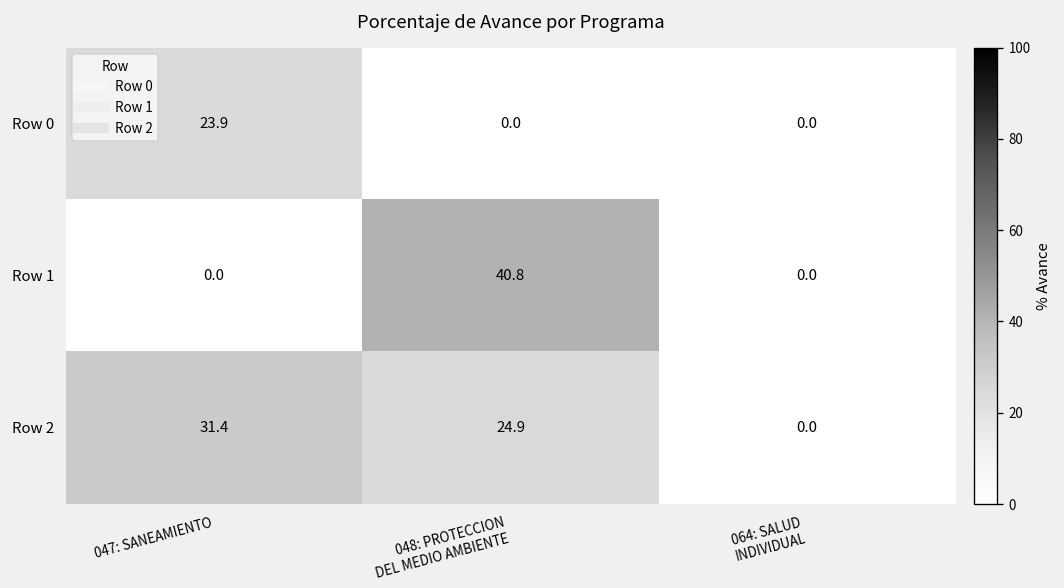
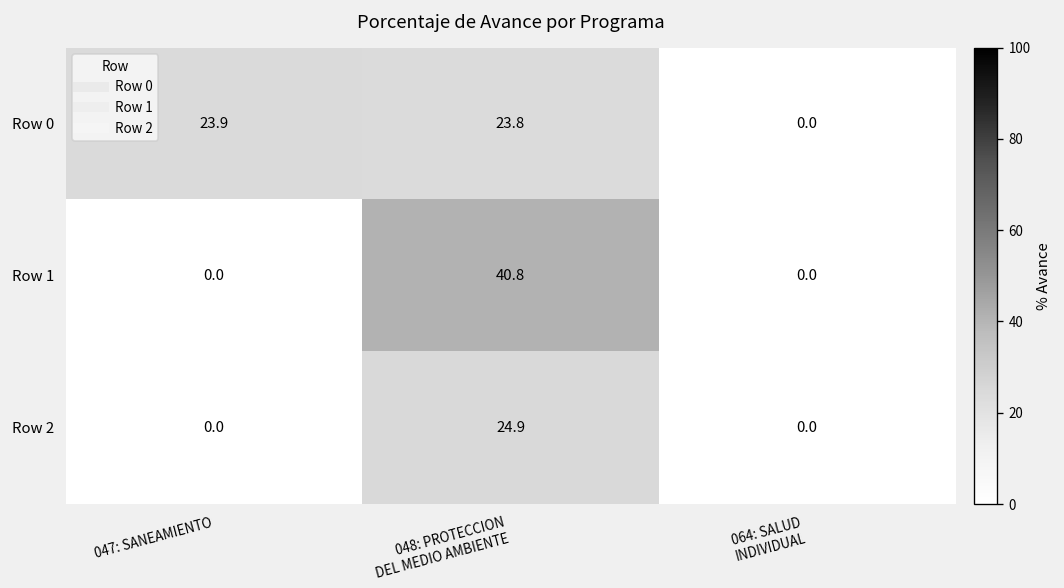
Row 0, 048: PROTECCION DEL MEDIO AMBIENTE: 0.0 -> 23.8
Row 2, 047: SANEAMIENTO: 31.4 -> 0.0
